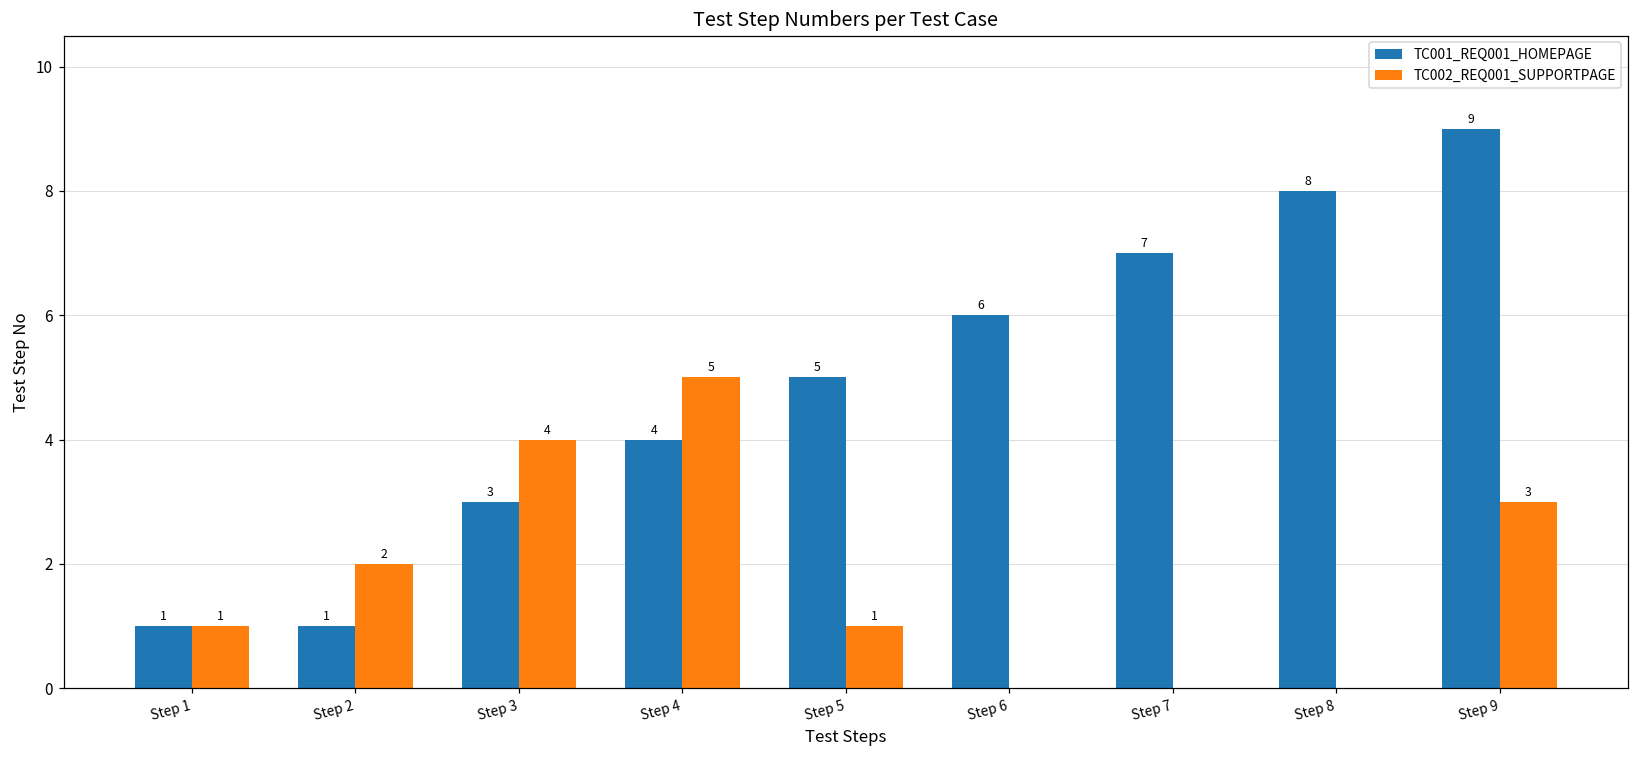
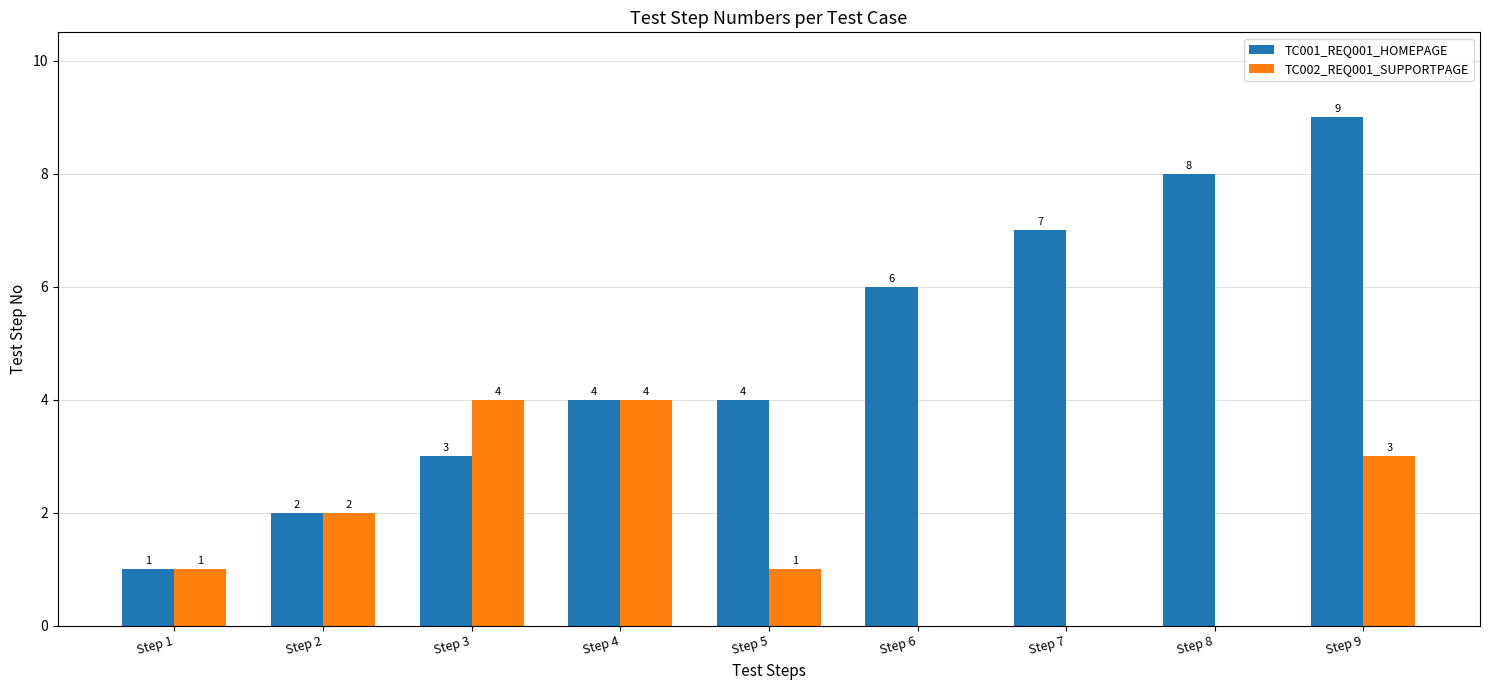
TC001_REQ001_HOMEPAGE, Step 2: 1 -> 2
TC002_REQ001_SUPPORTPAGE, Step 4: 5 -> 4
TC001_REQ001_HOMEPAGE, Step 5: 5 -> 4
